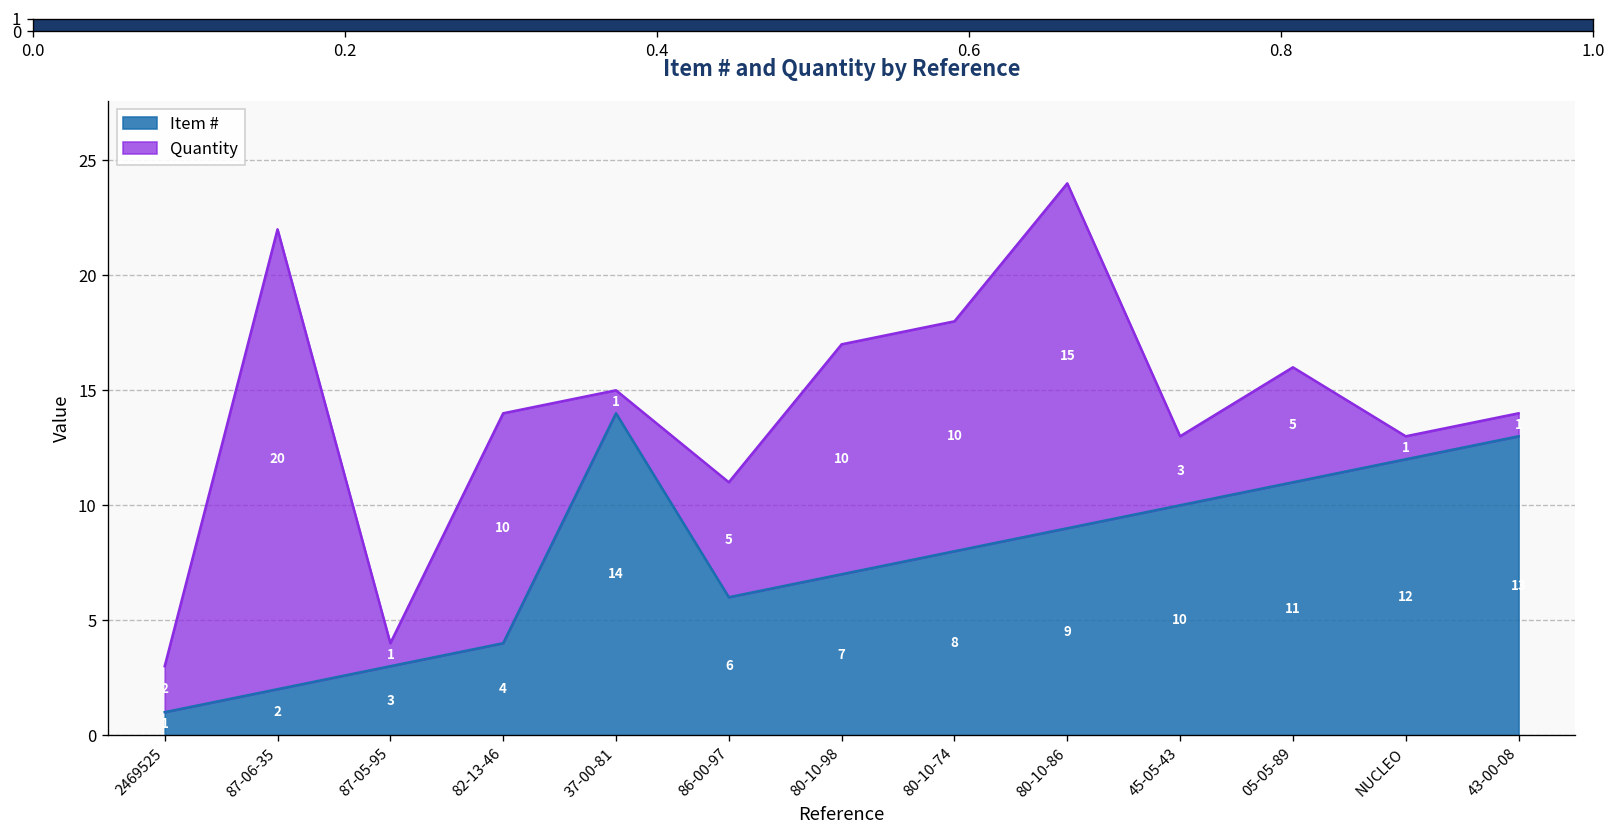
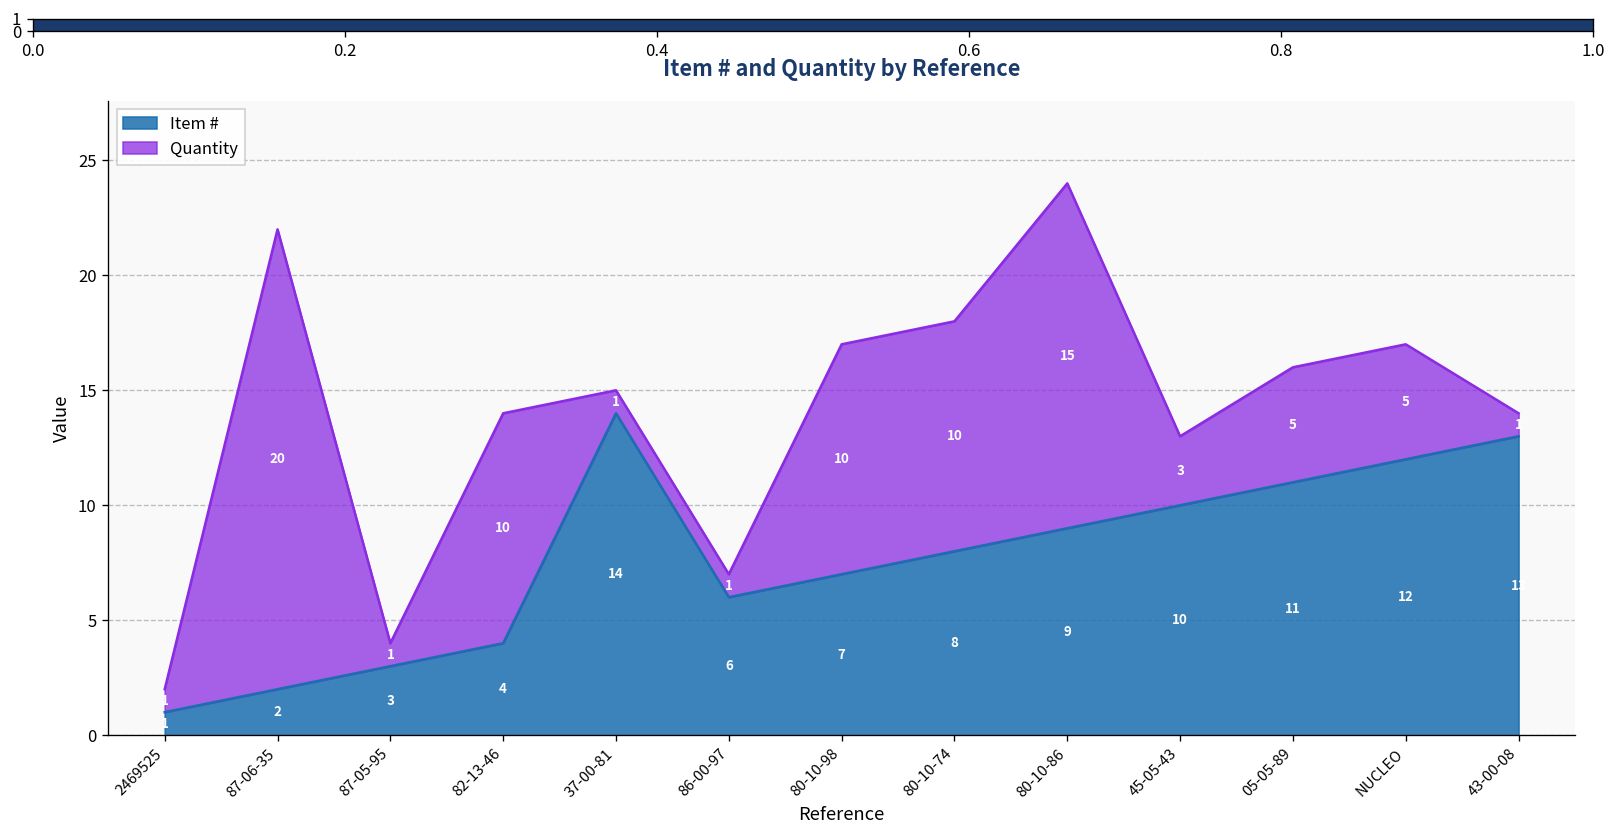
Quantity, 2469525: 2 -> 1
Quantity, 86-00-97: 5 -> 1
Quantity, NUCLEO: 1 -> 5
